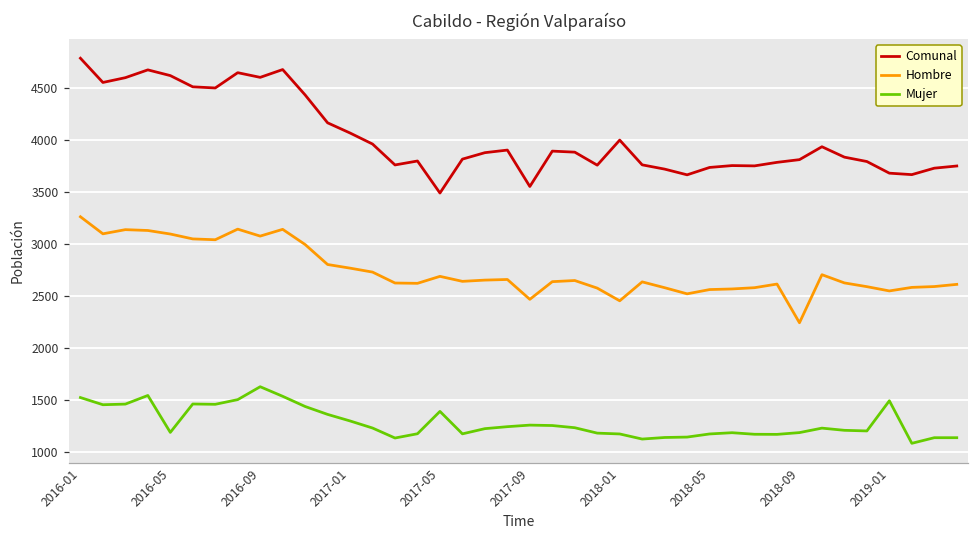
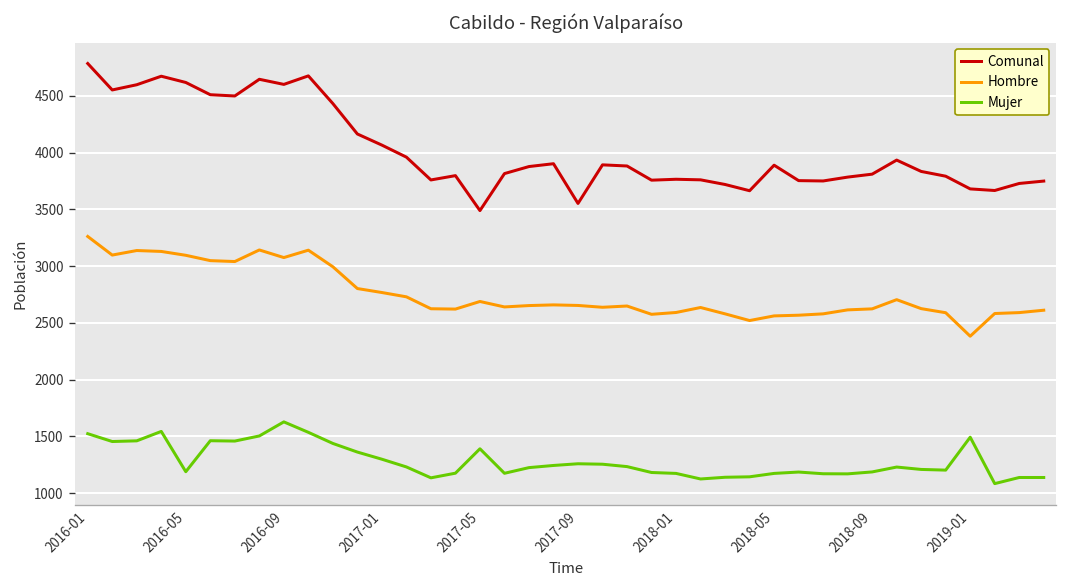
Hombre, 2017-09: 2500 -> 2700
Comunal, 2018-01: 4000 -> 3800
Hombre, 2018-01: 2500 -> 2600
Comunal, 2018-05: 3700 -> 3900
Hombre, 2018-09: 2200 -> 2600
Hombre, 2019-01: 2500 -> 2400
